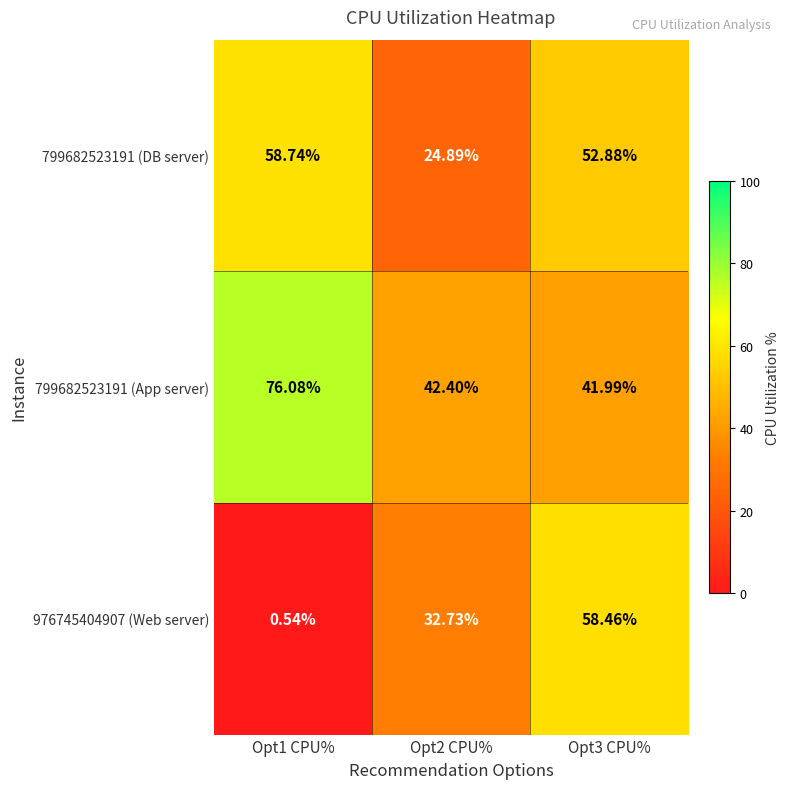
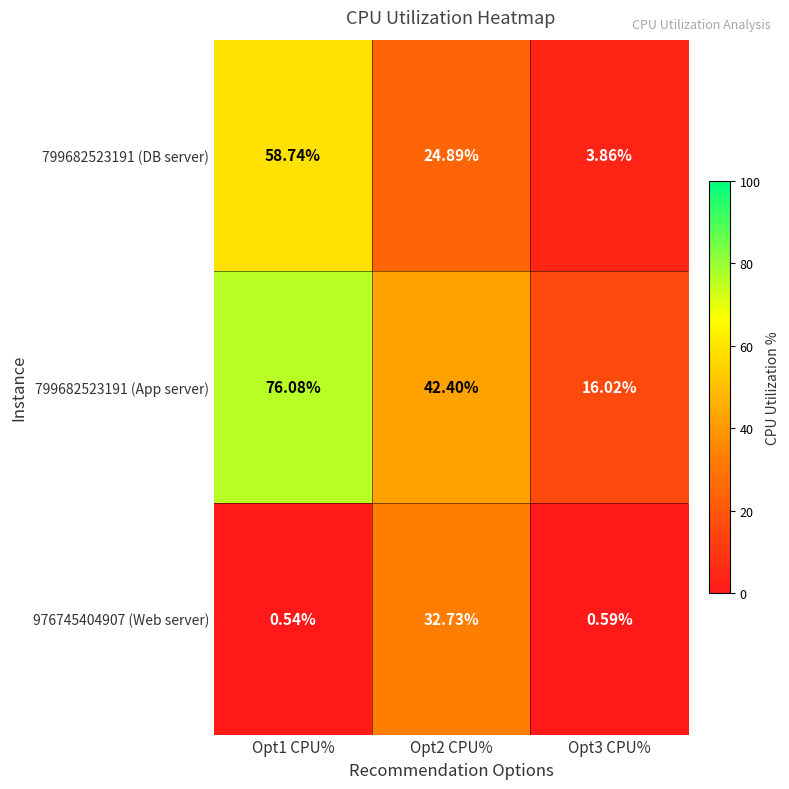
799682523191 (DB server), Opt3 CPU%: 52.88% -> 3.86%
799682523191 (App server), Opt3 CPU%: 41.99% -> 16.02%
976745404907 (Web server), Opt3 CPU%: 58.46% -> 0.59%
